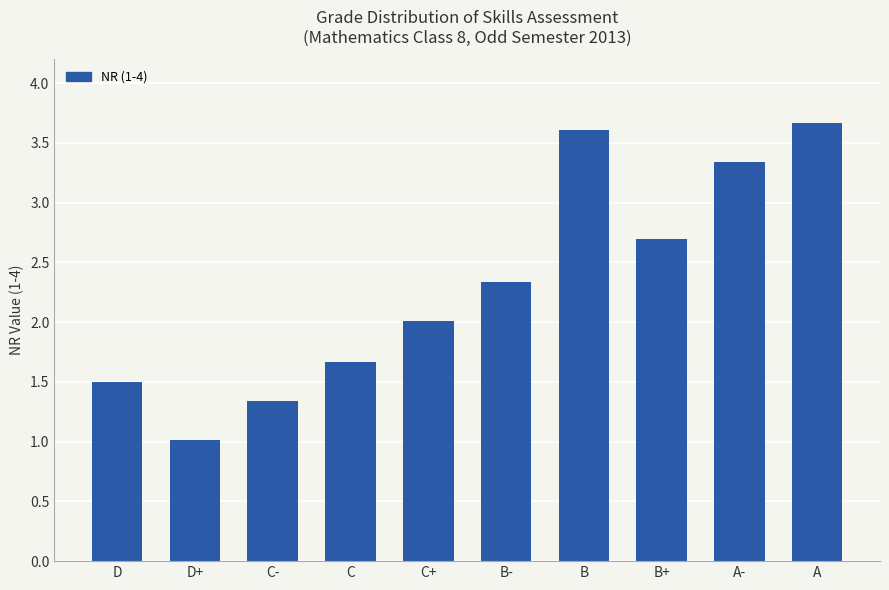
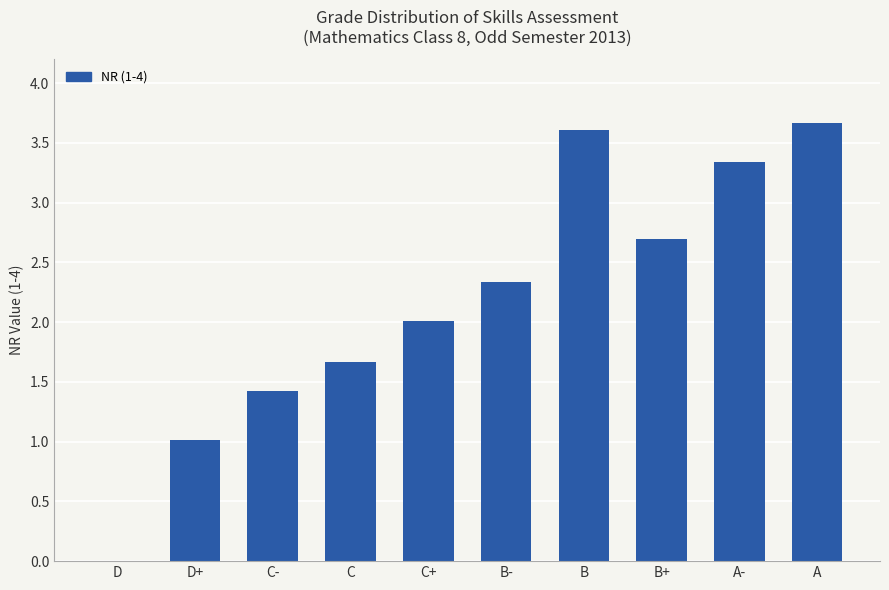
D: 1.5 -> 0.0
C-: 1.34 -> 1.42
